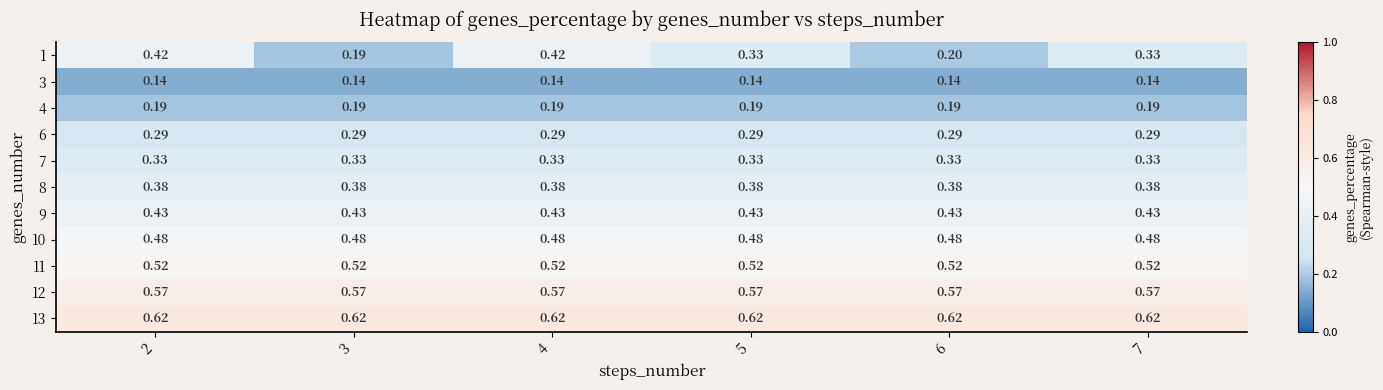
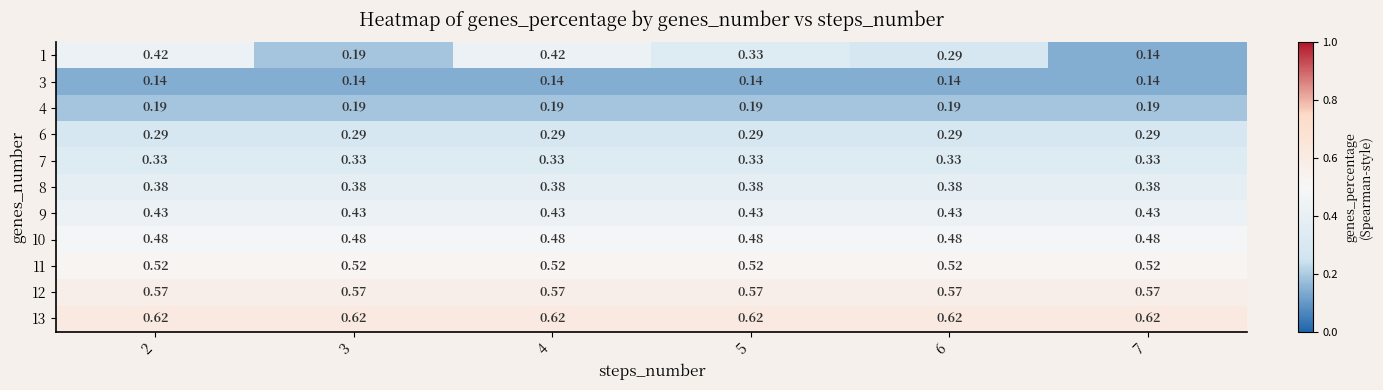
1, 6: 0.20 -> 0.29
1, 7: 0.33 -> 0.14
